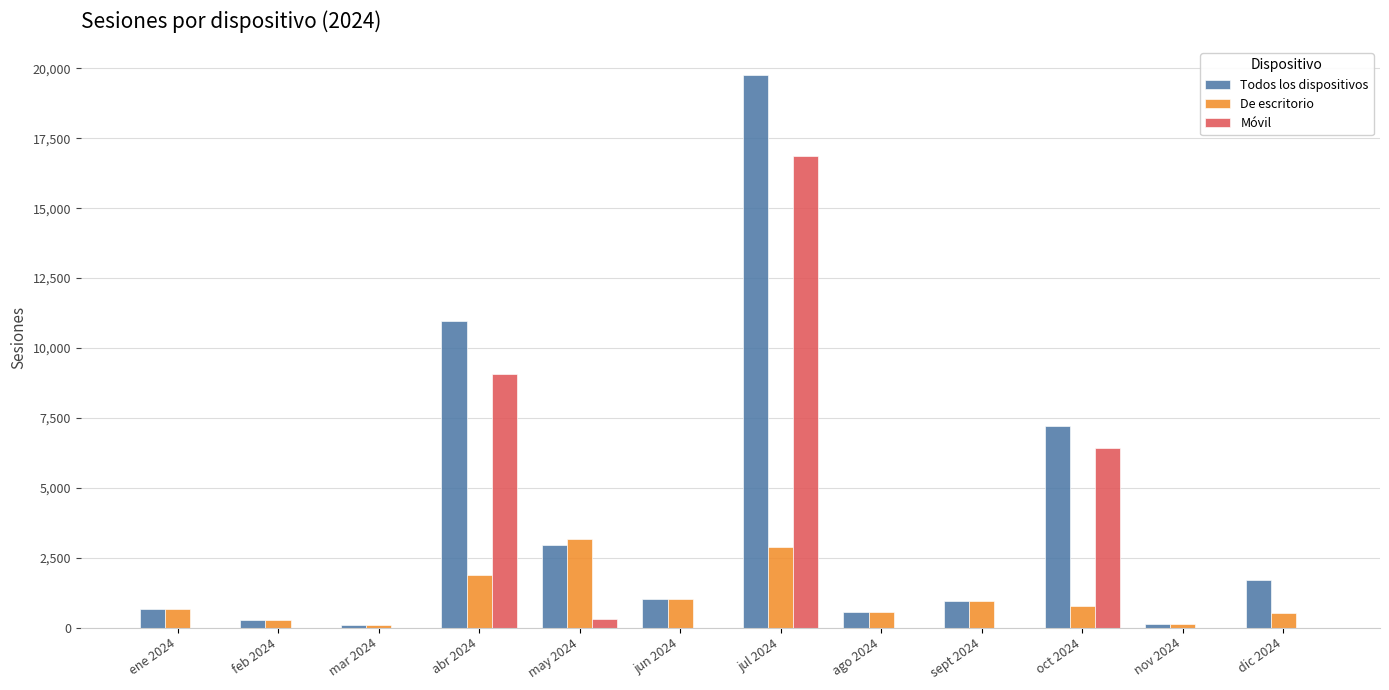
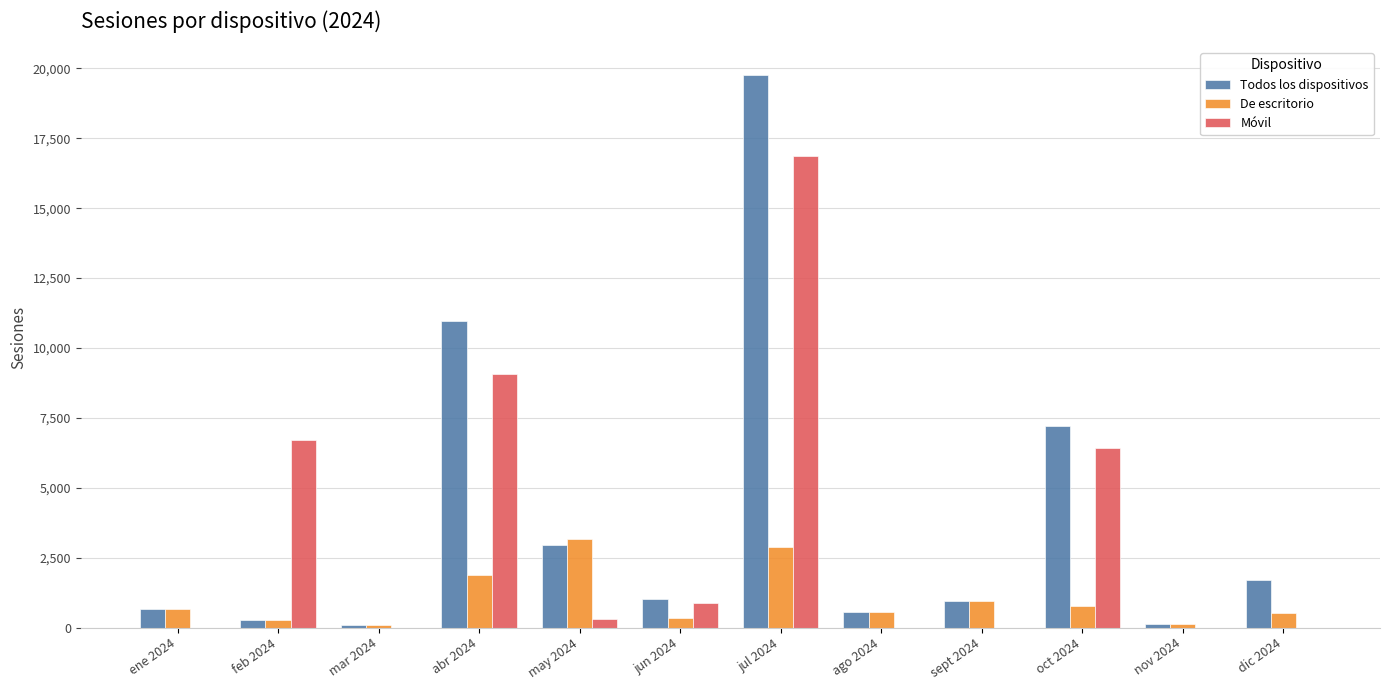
Móvil, feb 2024: 0 -> 6,700
De escritorio, jun 2024: 1,000 -> 300
Móvil, jun 2024: 0 -> 900
